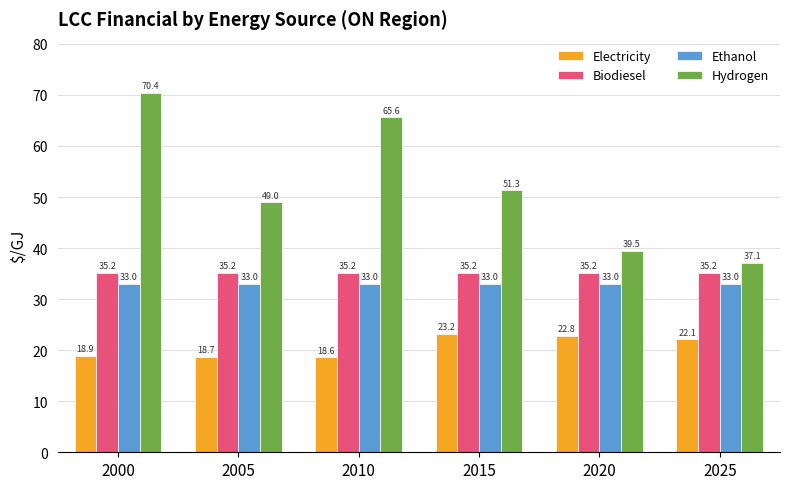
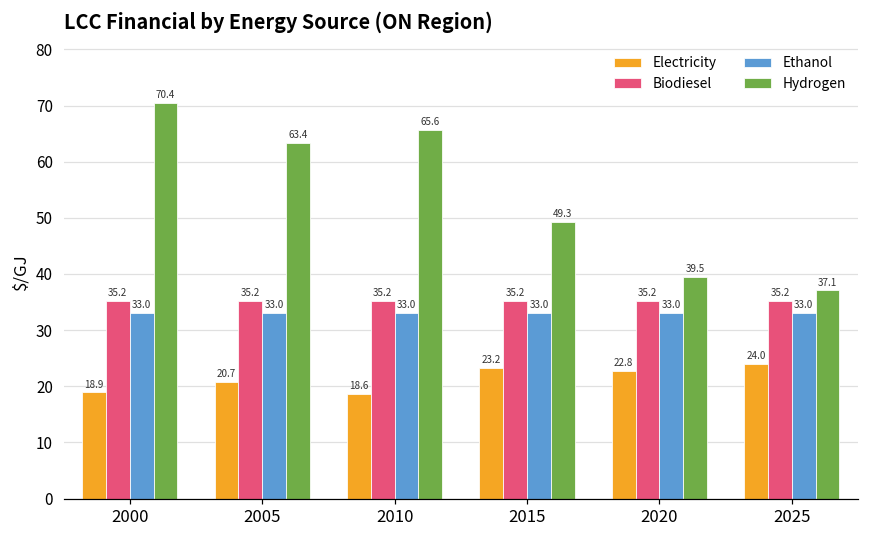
Electricity, 2005: 18.7 -> 20.7
Hydrogen, 2005: 49.0 -> 63.4
Hydrogen, 2015: 51.3 -> 49.3
Electricity, 2025: 22.1 -> 24.0
